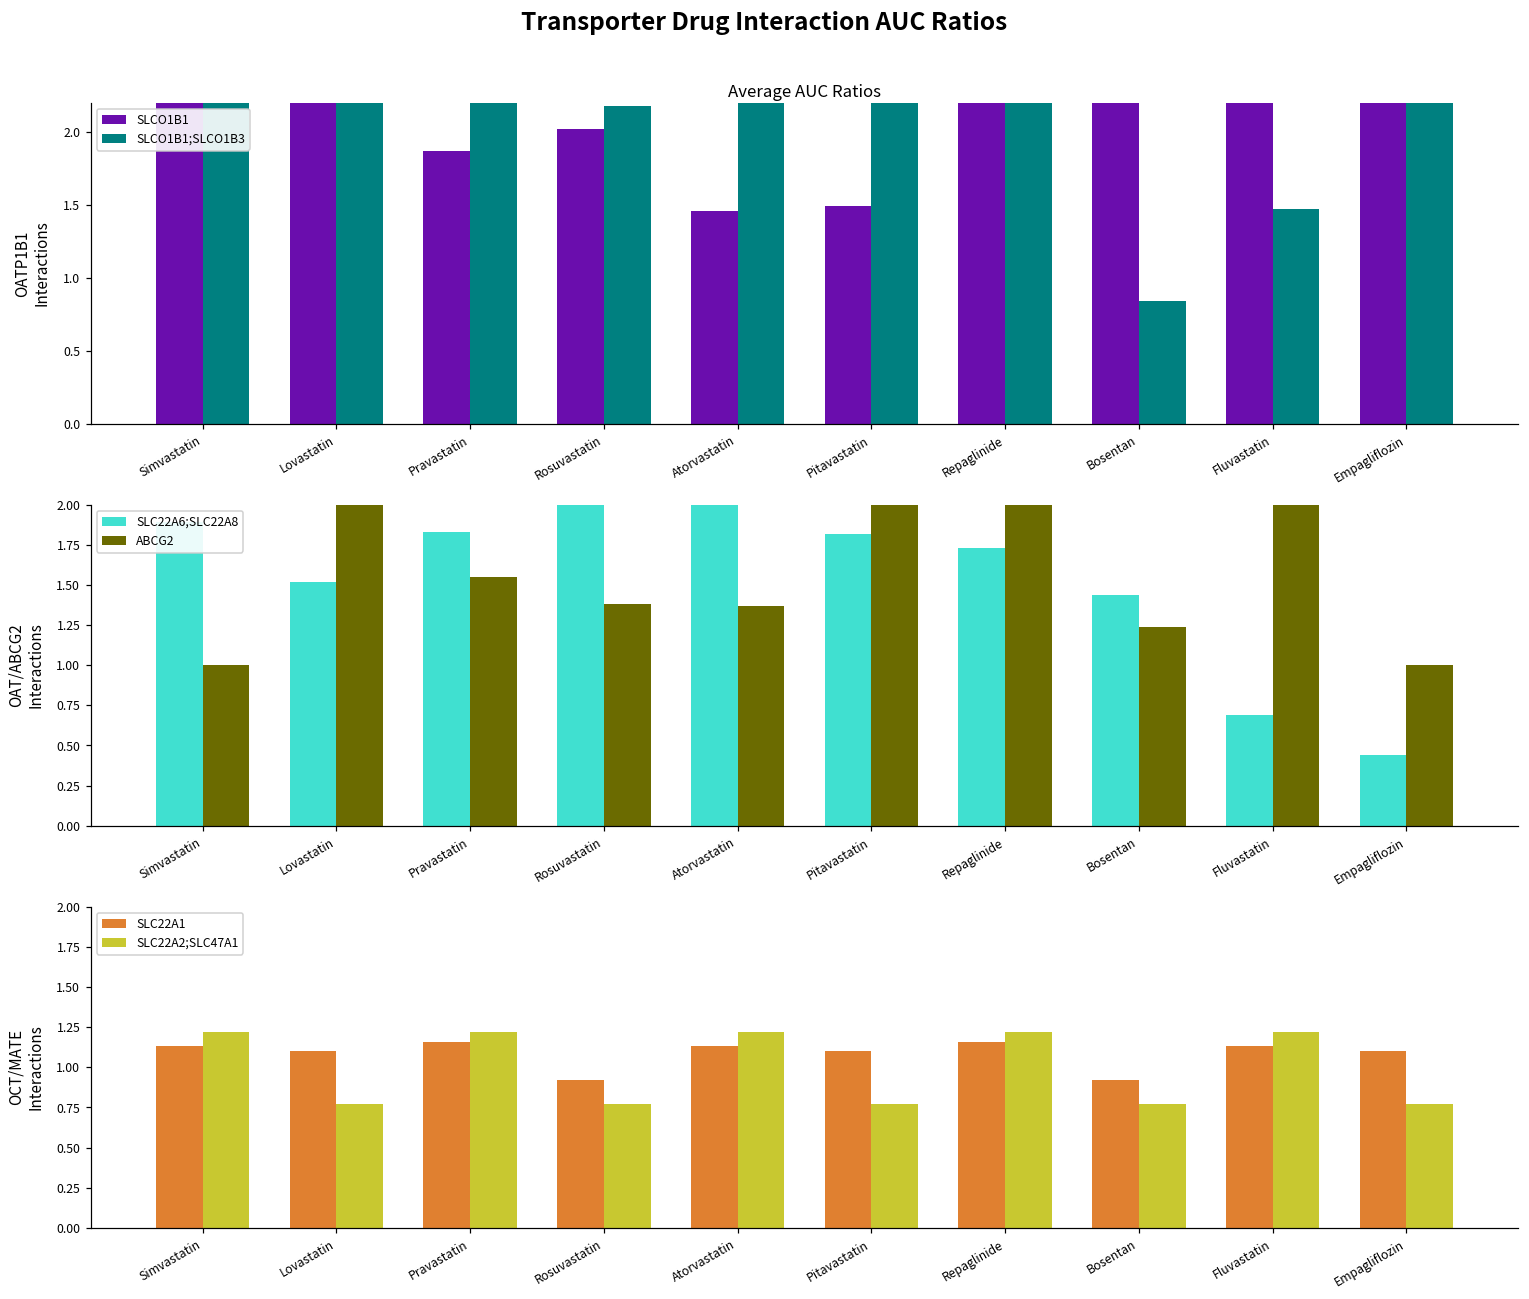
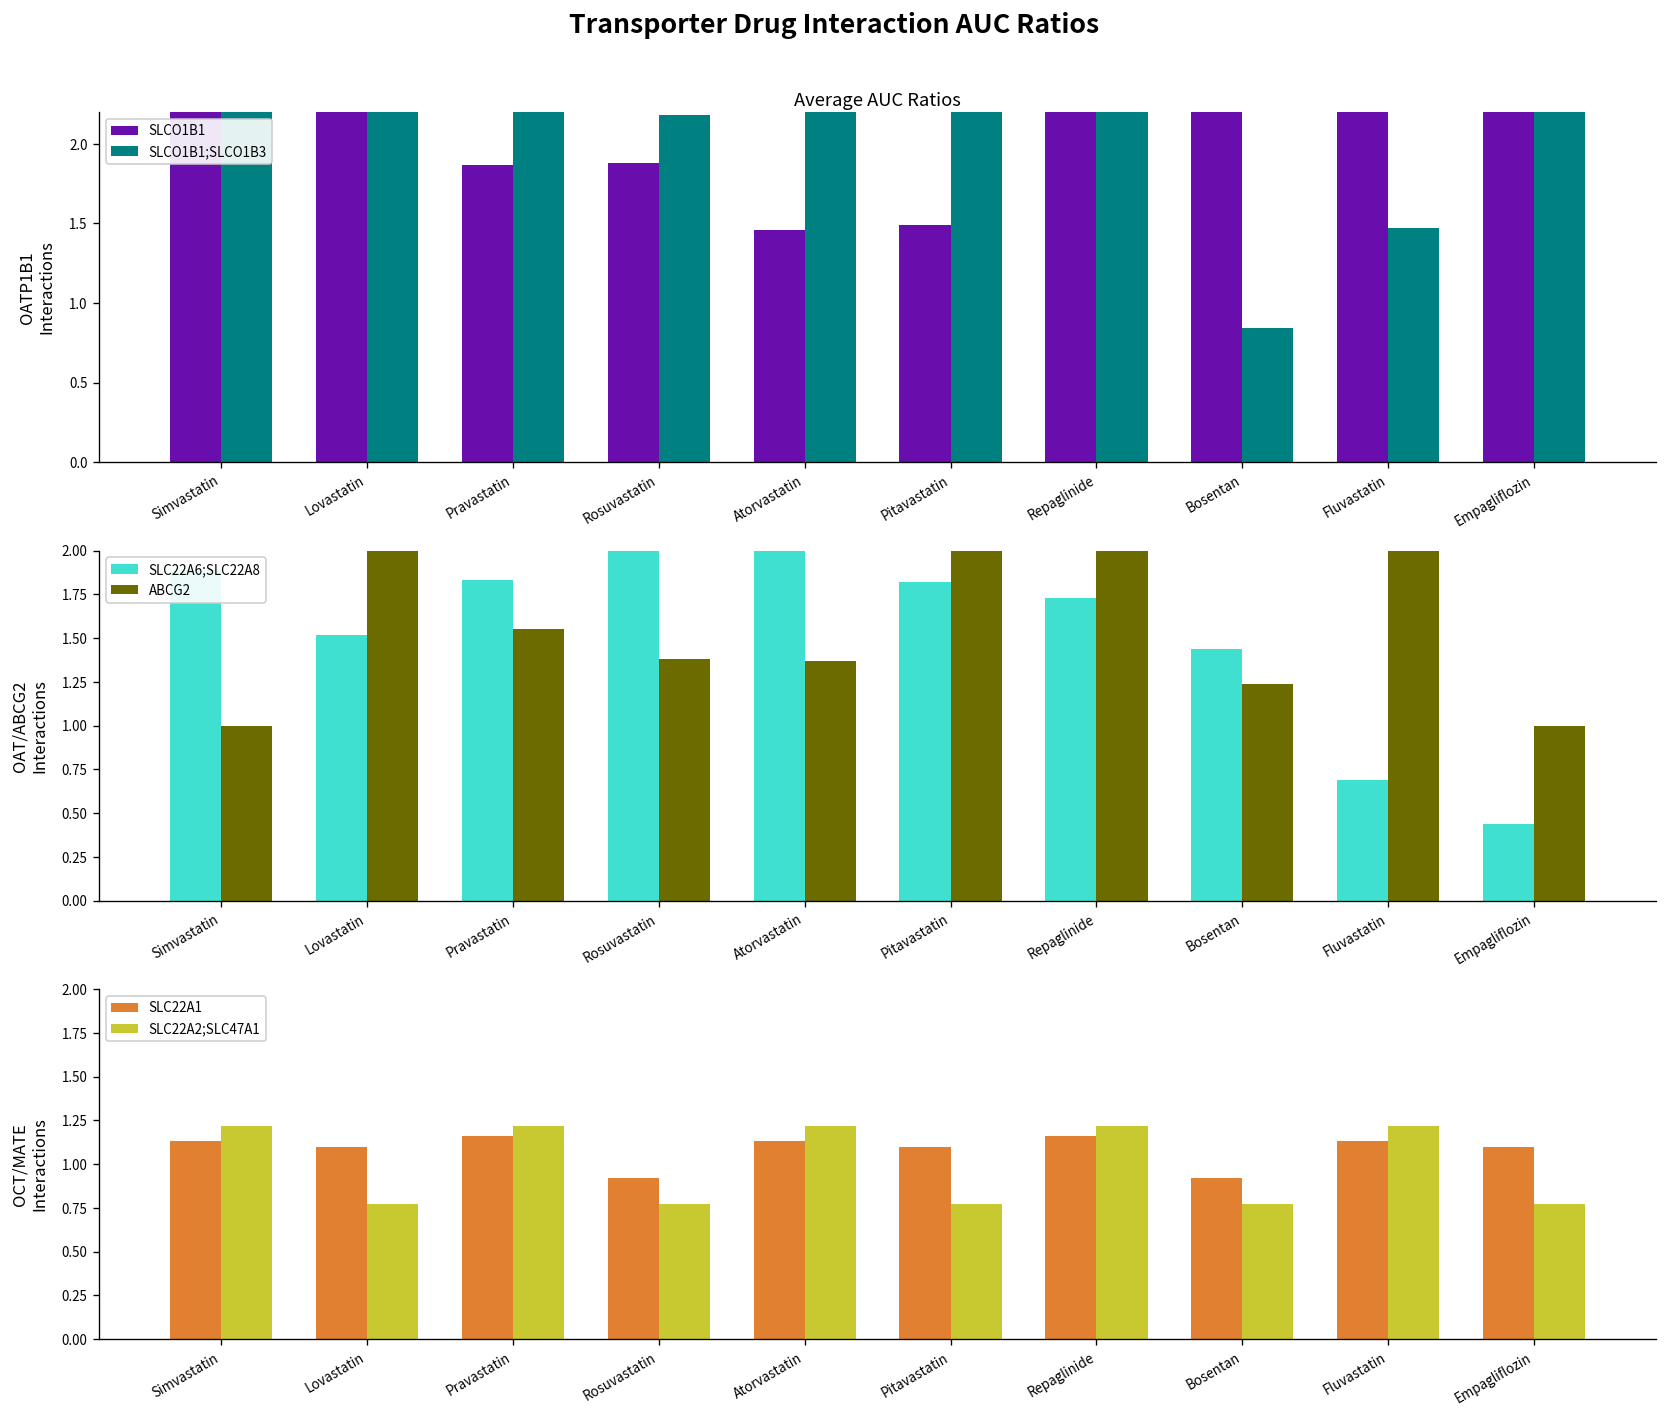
Average AUC Ratios, SLCO1B1, Rosuvastatin: 2.02 -> 1.88
